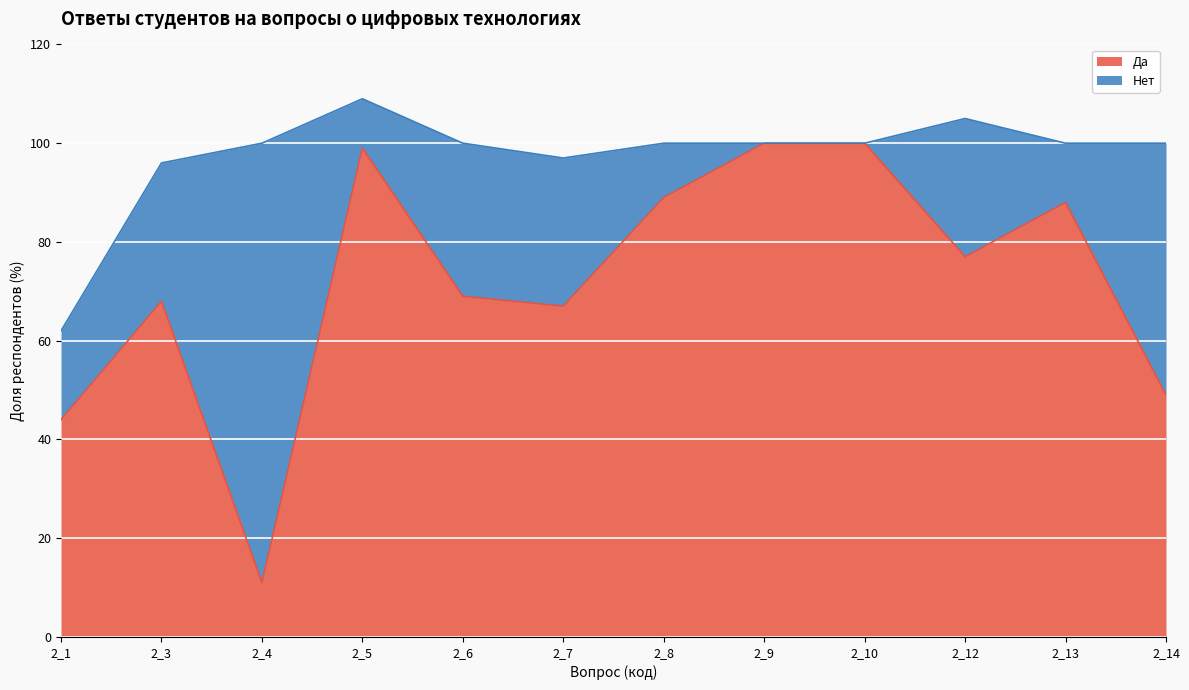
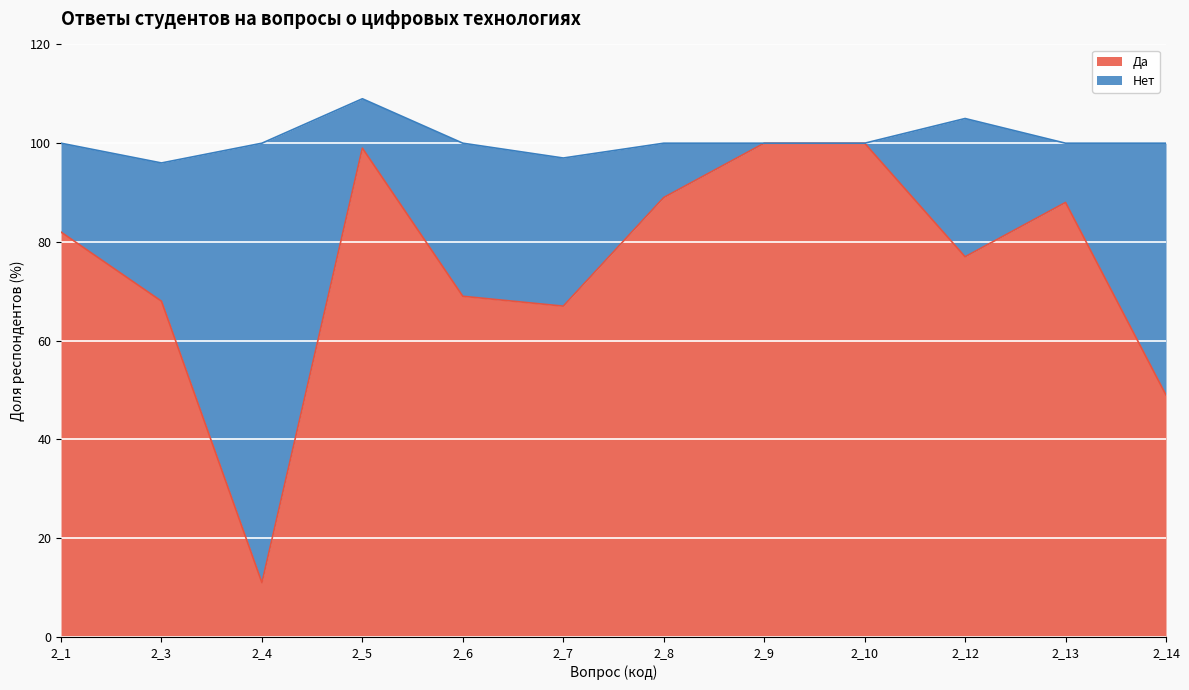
Да, 2_1: 44 -> 82
